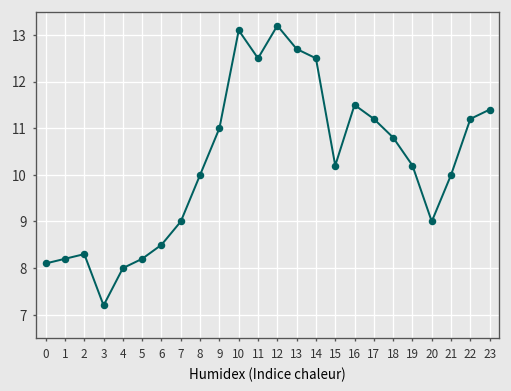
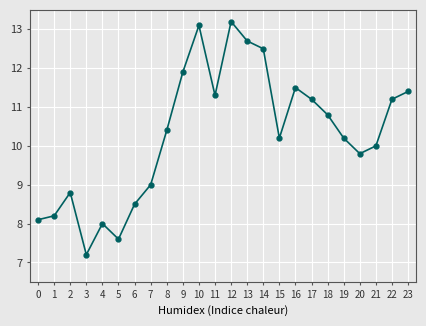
2: 8.3 -> 8.8
5: 8.2 -> 7.6
8: 10.0 -> 10.4
9: 11.0 -> 11.9
11: 12.5 -> 11.3
20: 9.0 -> 9.8
